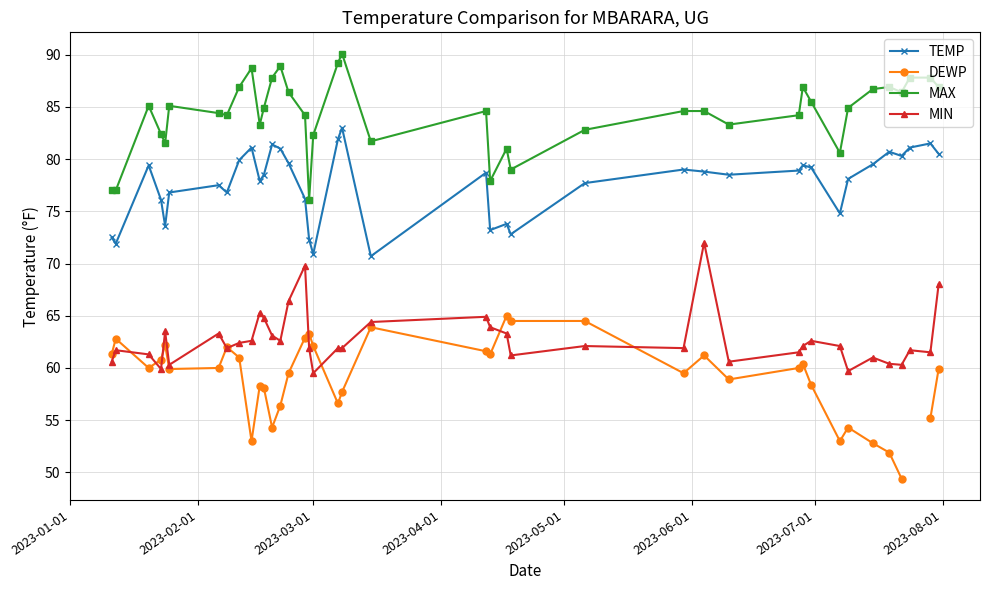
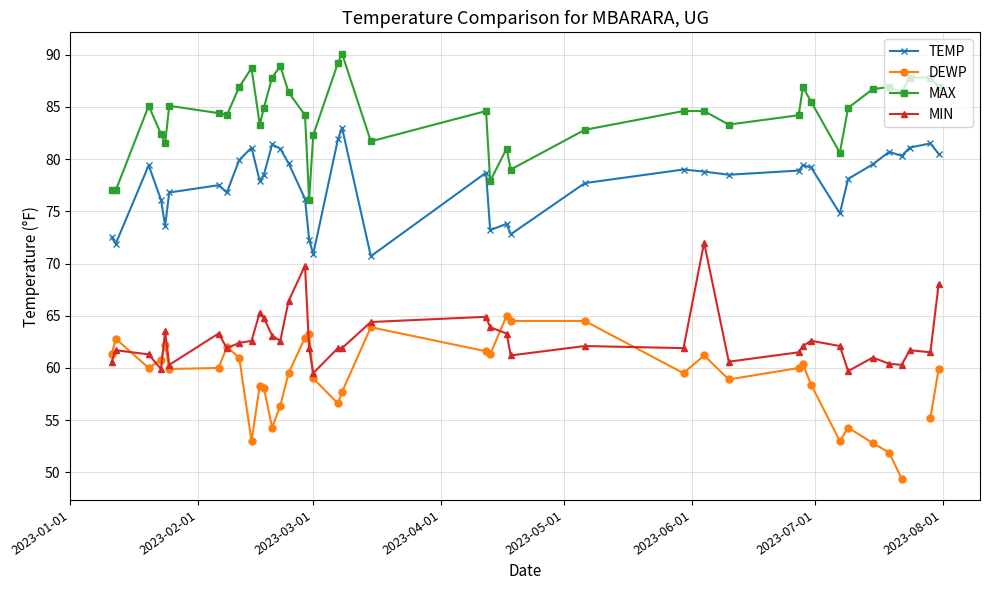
DEWP, 2023-03-01: 62.1 -> 59.0
